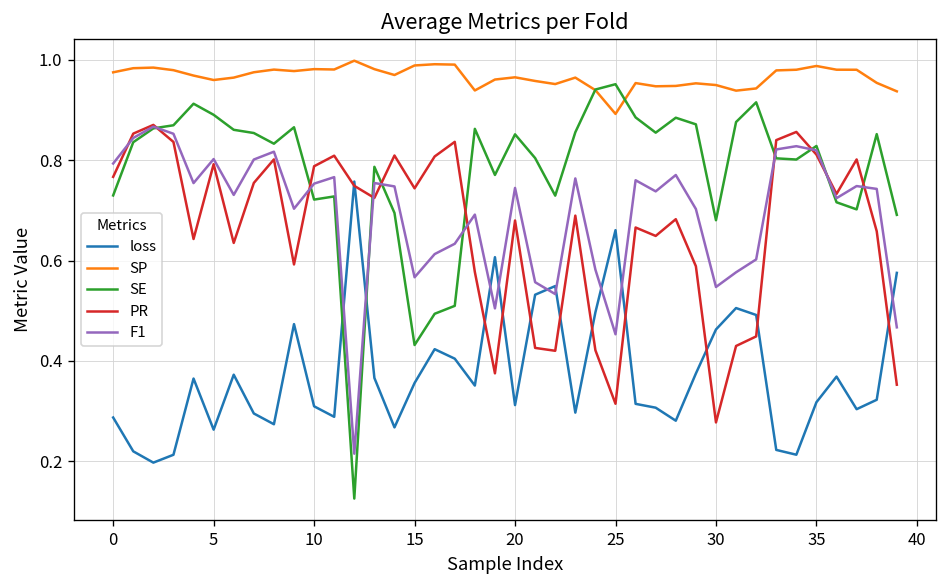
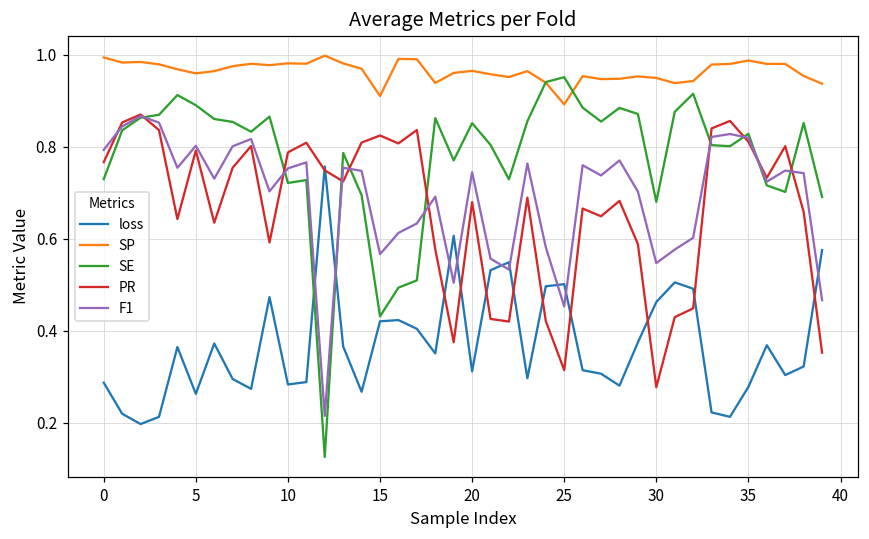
SP, 0: 0.98 -> 0.99
loss, 10: 0.31 -> 0.28
loss, 15: 0.36 -> 0.42
SP, 15: 0.99 -> 0.91
PR, 15: 0.74 -> 0.82
loss, 25: 0.66 -> 0.50
loss, 35: 0.32 -> 0.28
